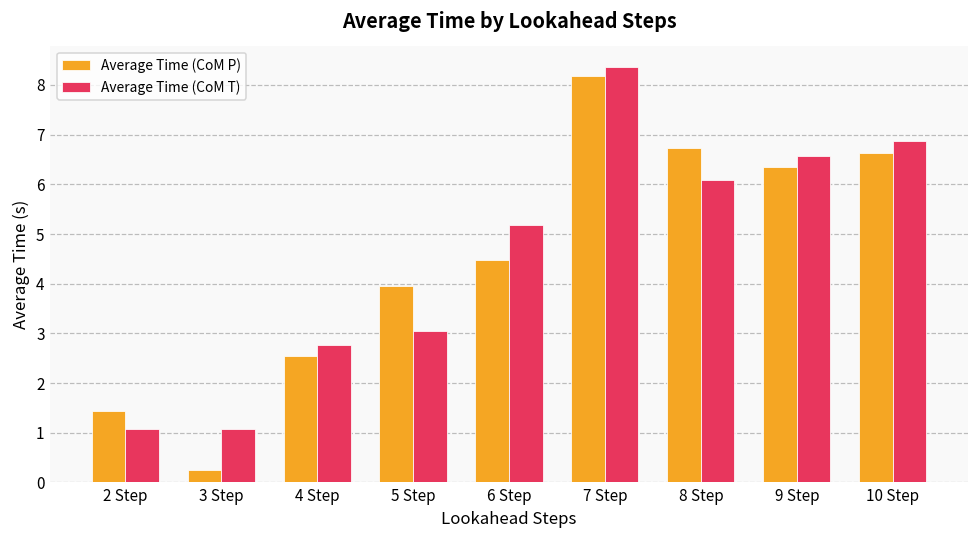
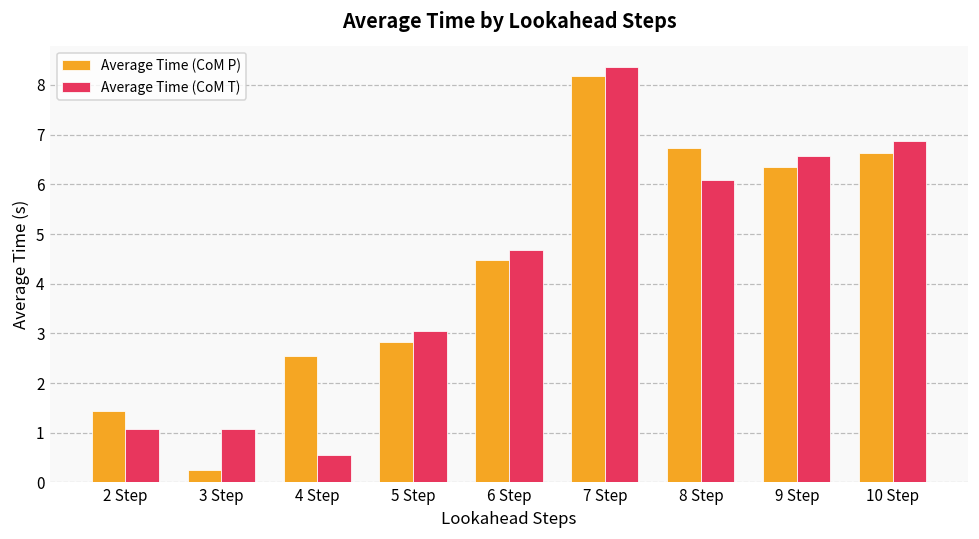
Average Time (CoM T), 4 Step: 2.8 -> 0.5
Average Time (CoM P), 5 Step: 4.0 -> 2.8
Average Time (CoM T), 6 Step: 5.2 -> 4.7
